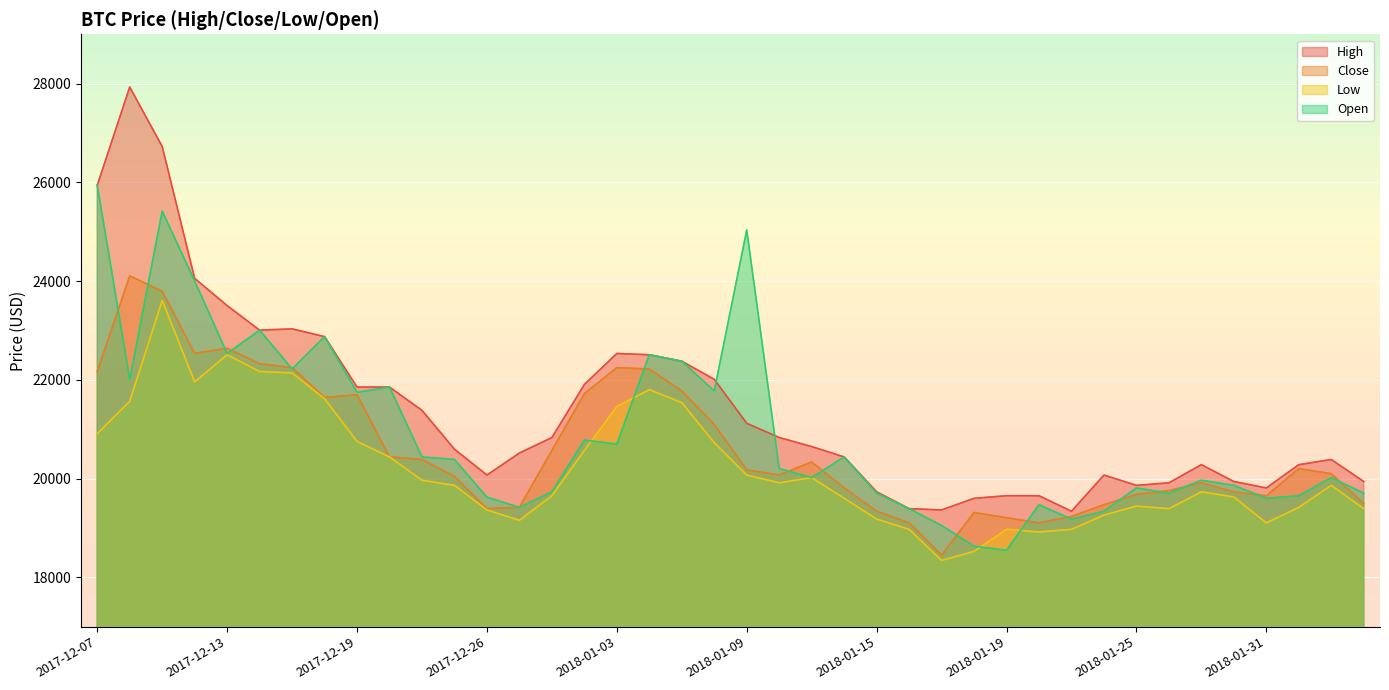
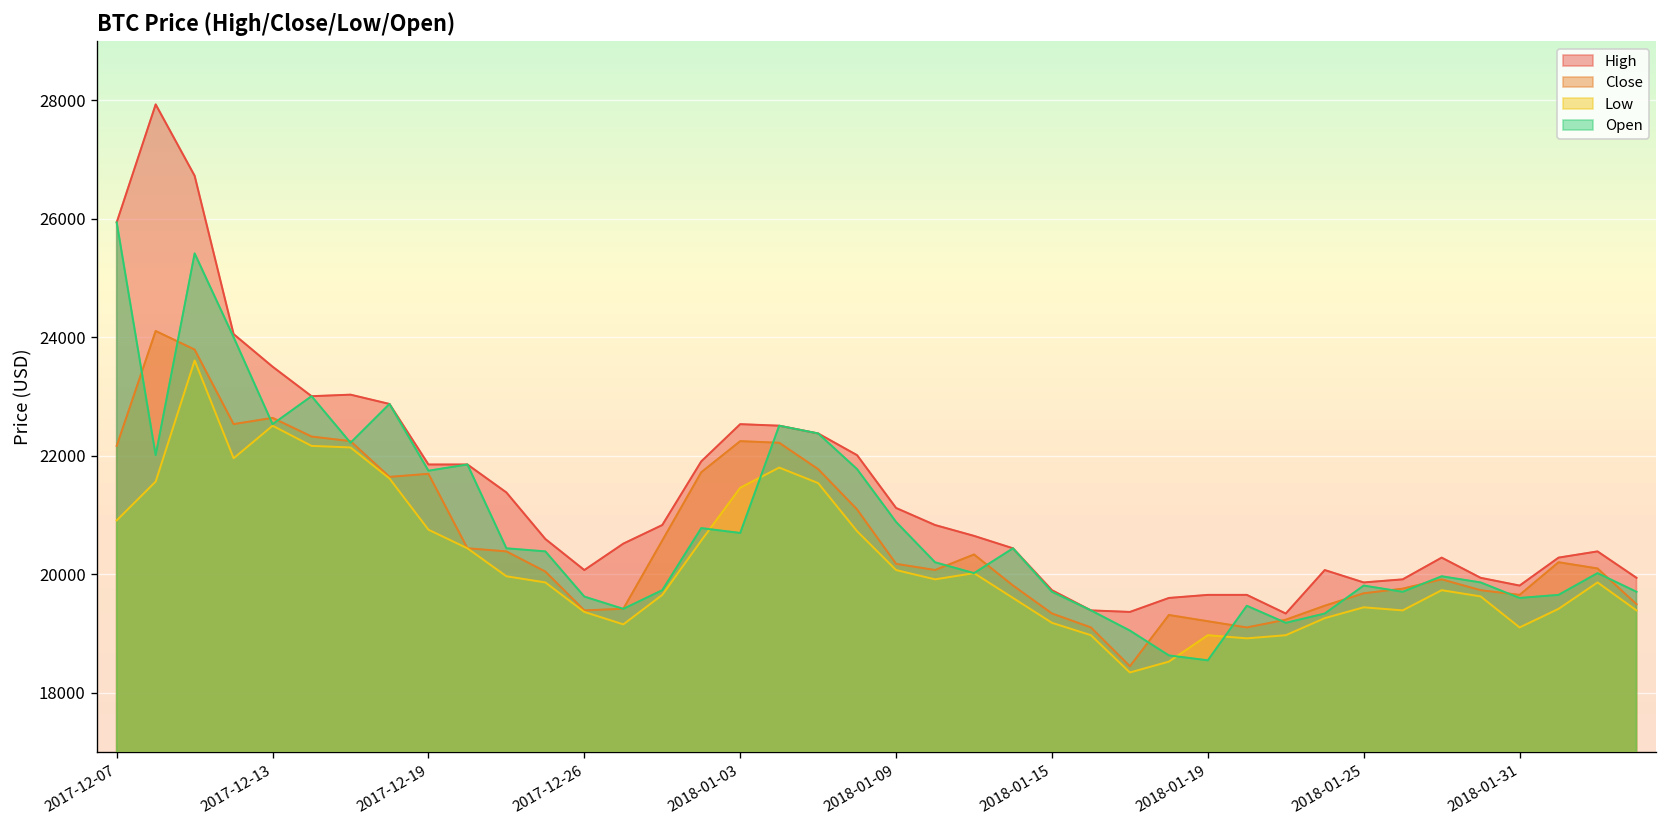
Open, 2018-01-09: 25000 -> 20900
